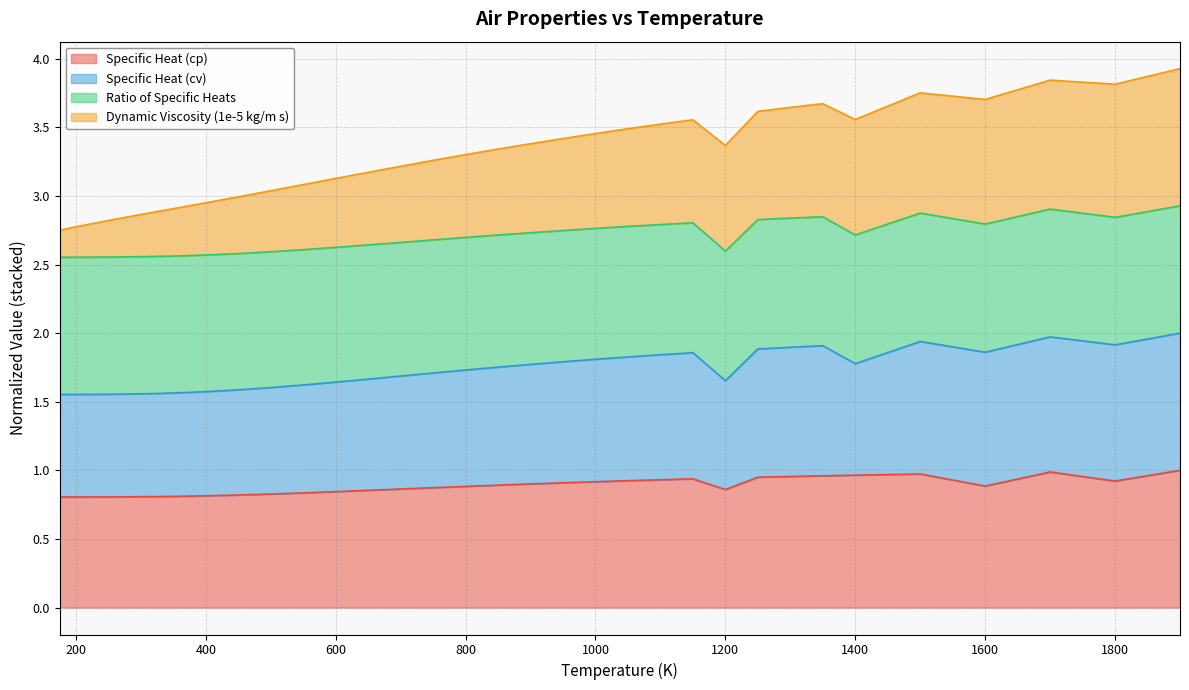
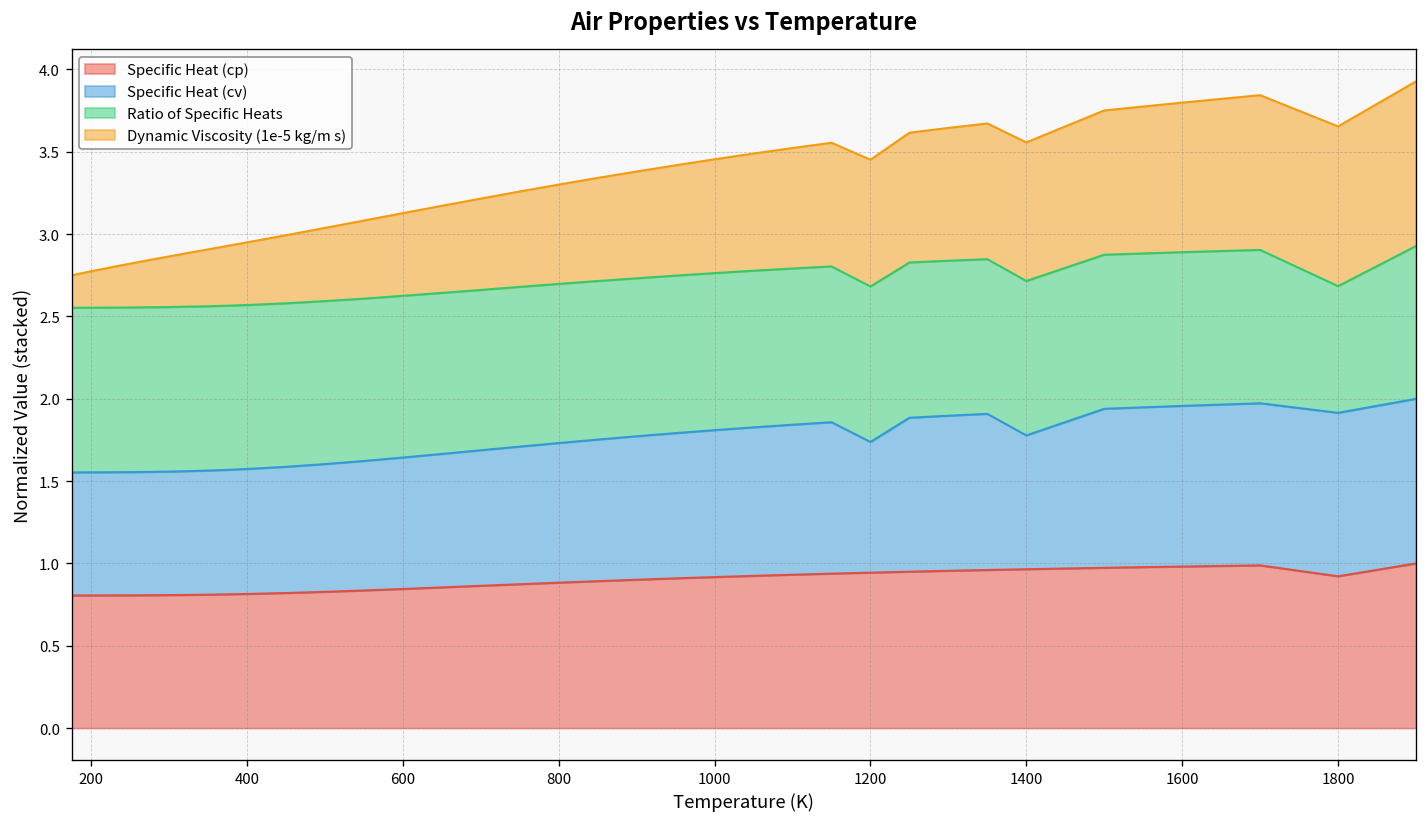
Specific Heat (cp), 1200: 0.86 -> 0.94
Specific Heat (cp), 1600: 0.89 -> 0.98
Ratio of Specific Heats, 1800: 0.93 -> 0.77
